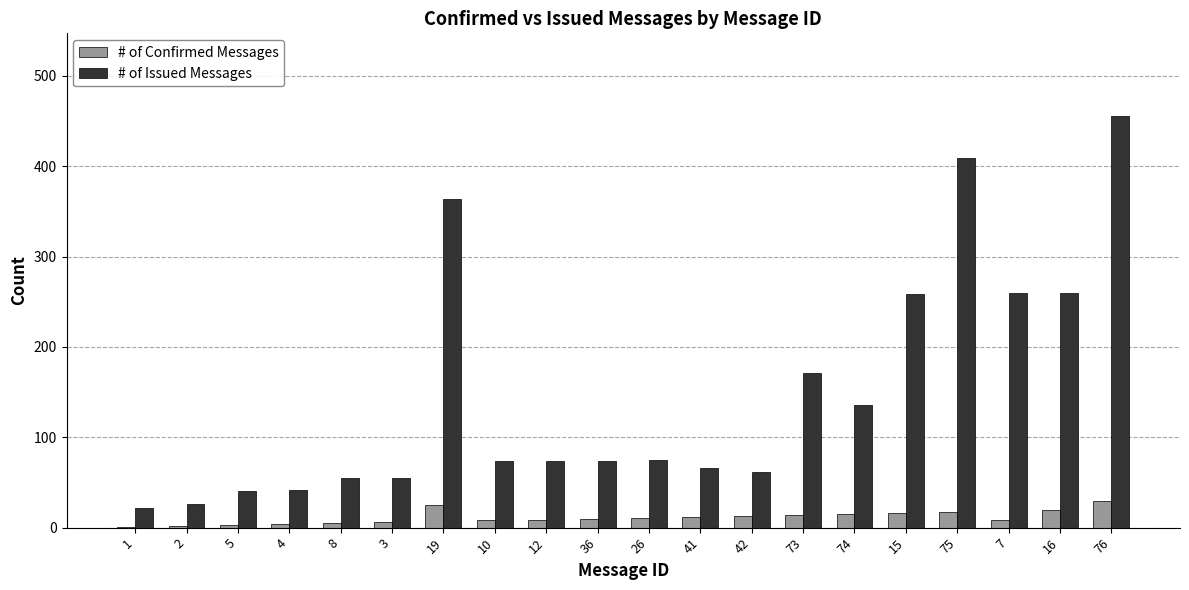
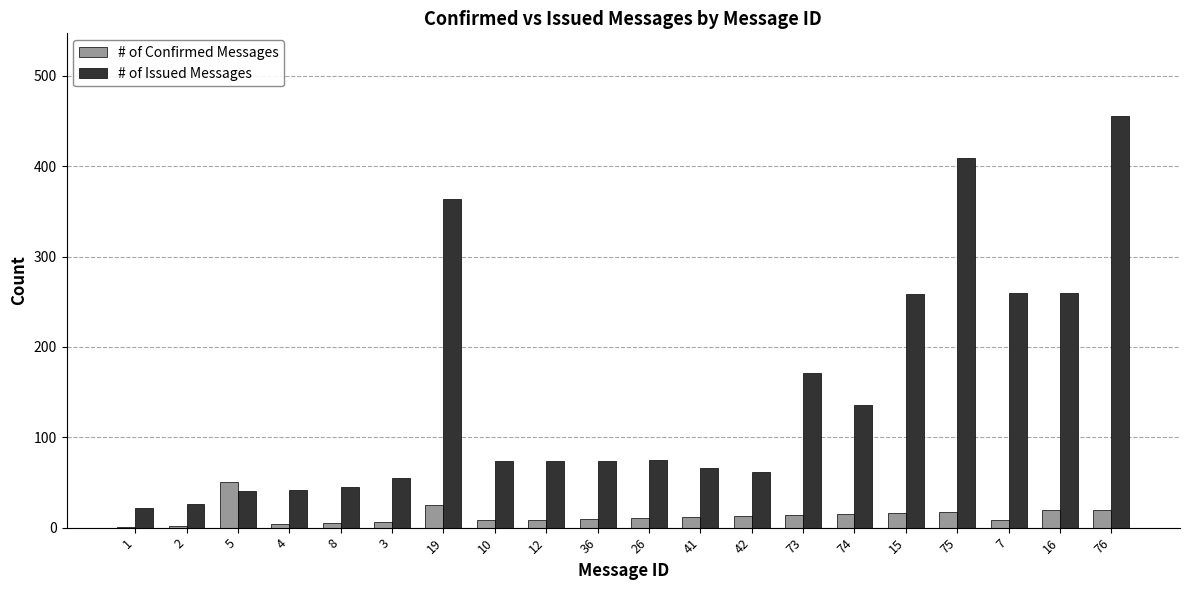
# of Confirmed Messages, 5: 0 -> 50
# of Issued Messages, 8: 60 -> 50
# of Confirmed Messages, 76: 30 -> 20
